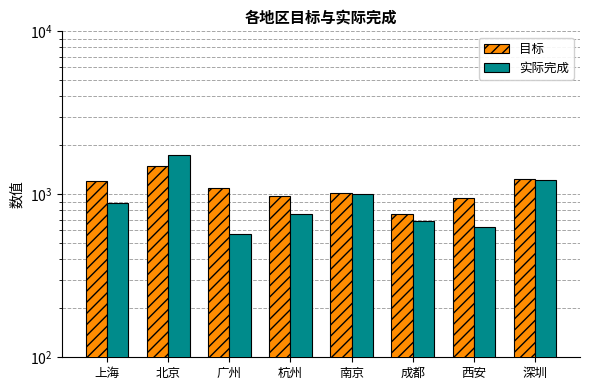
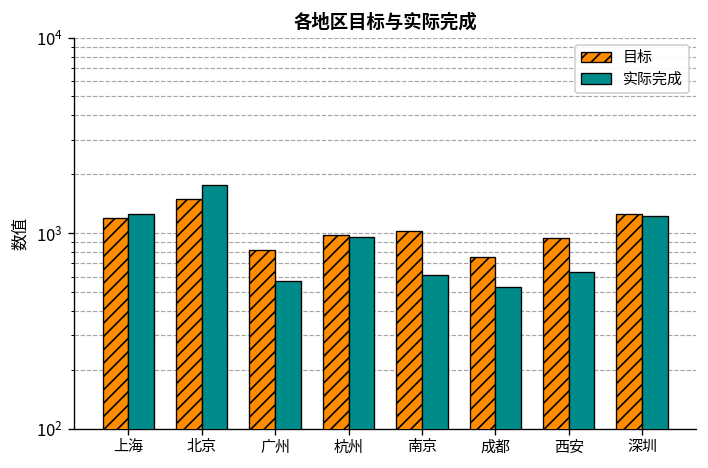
实际完成, 上海: 900 -> 1300
目标, 广州: 1100 -> 800
实际完成, 杭州: 800 -> 1000
实际完成, 南京: 1000 -> 610
实际完成, 成都: 680 -> 530
